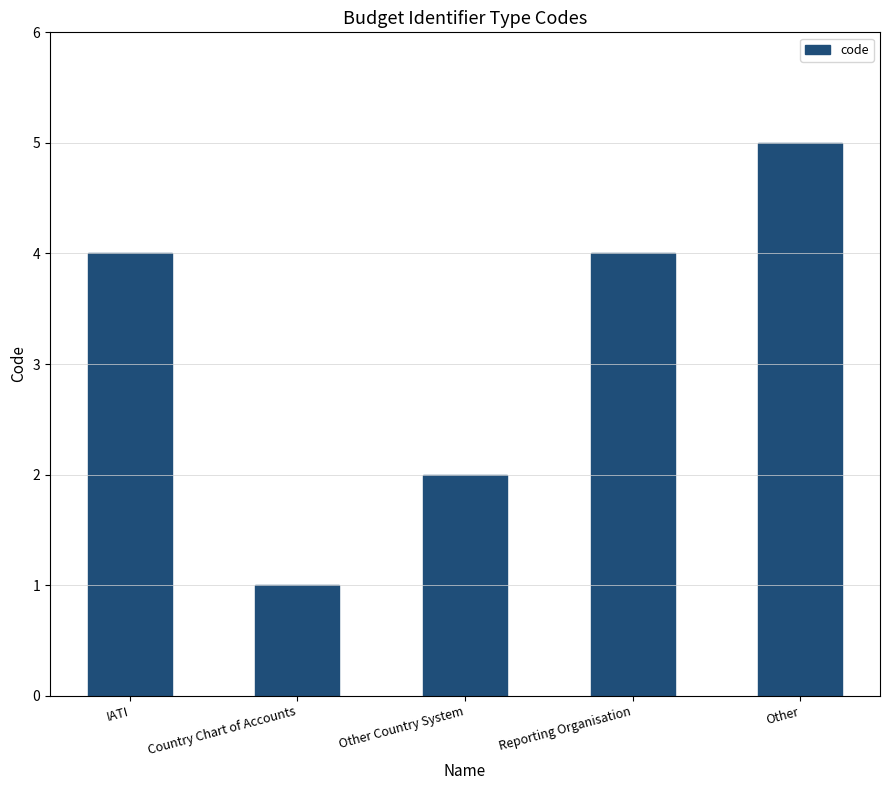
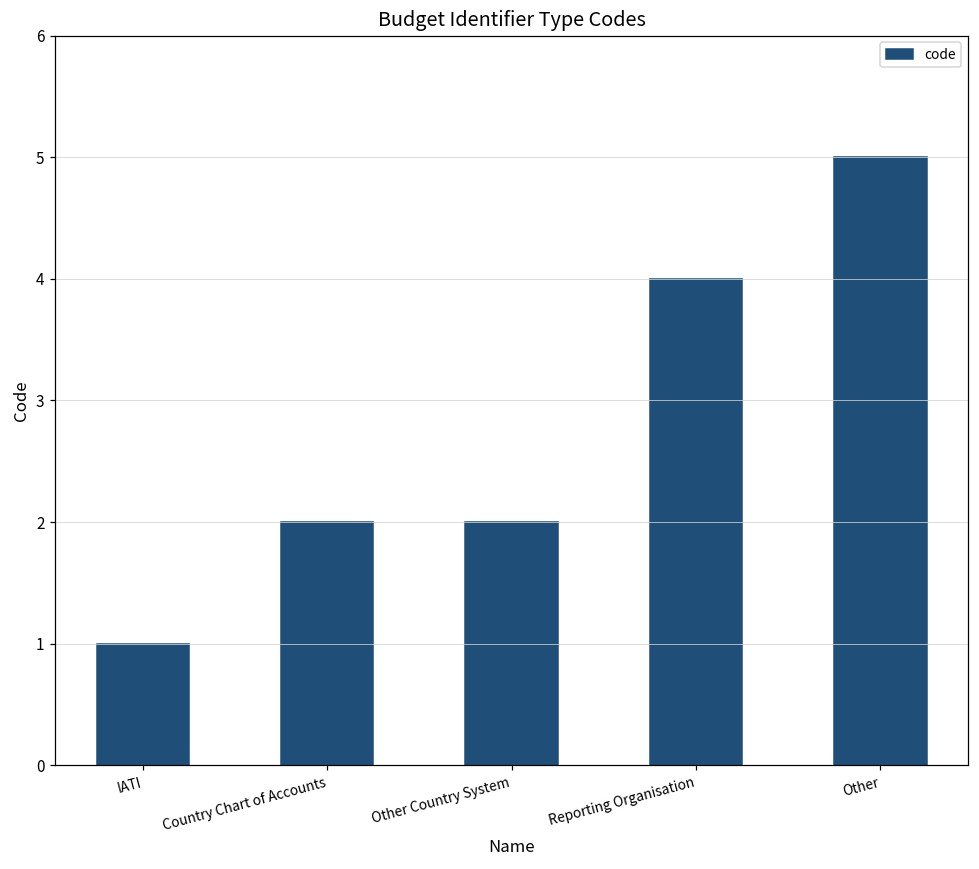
IATI: 4 -> 1
Country Chart of Accounts: 1 -> 2
